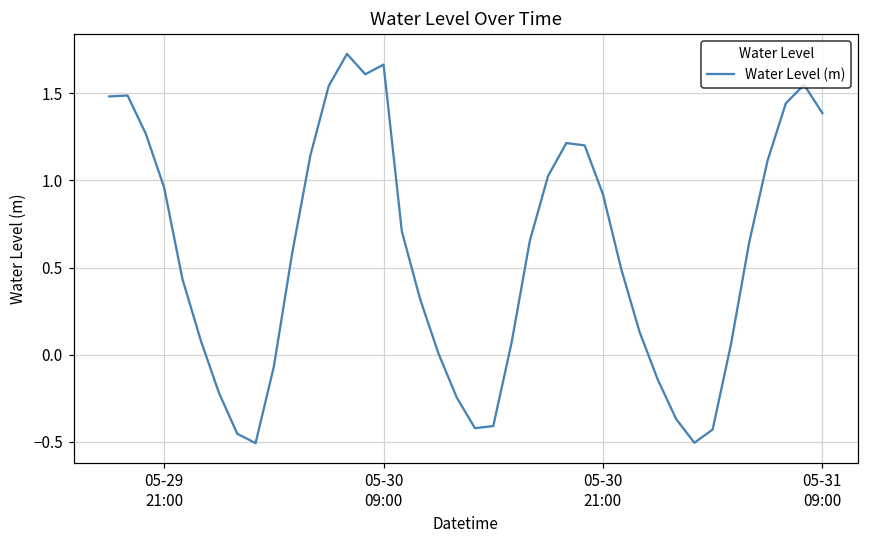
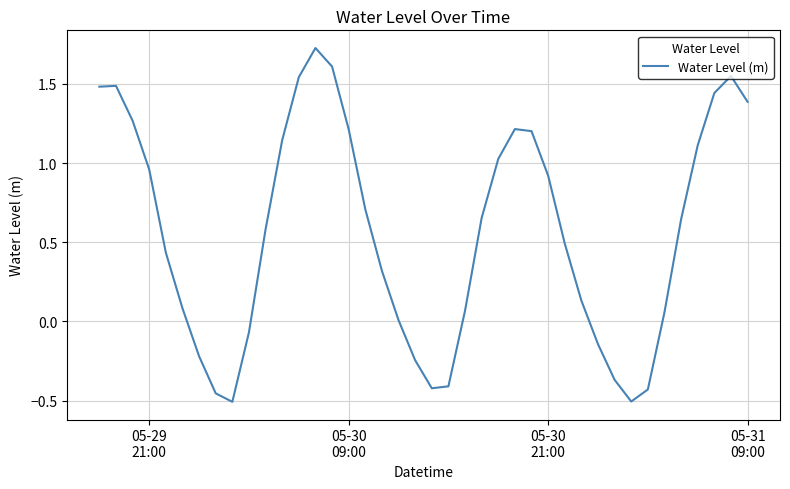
05-30 09:00: 1.67 -> 1.21
